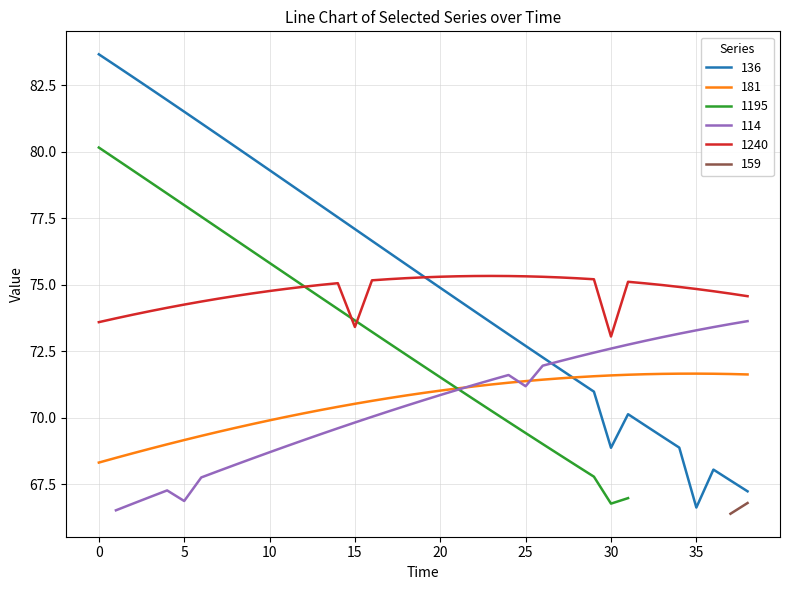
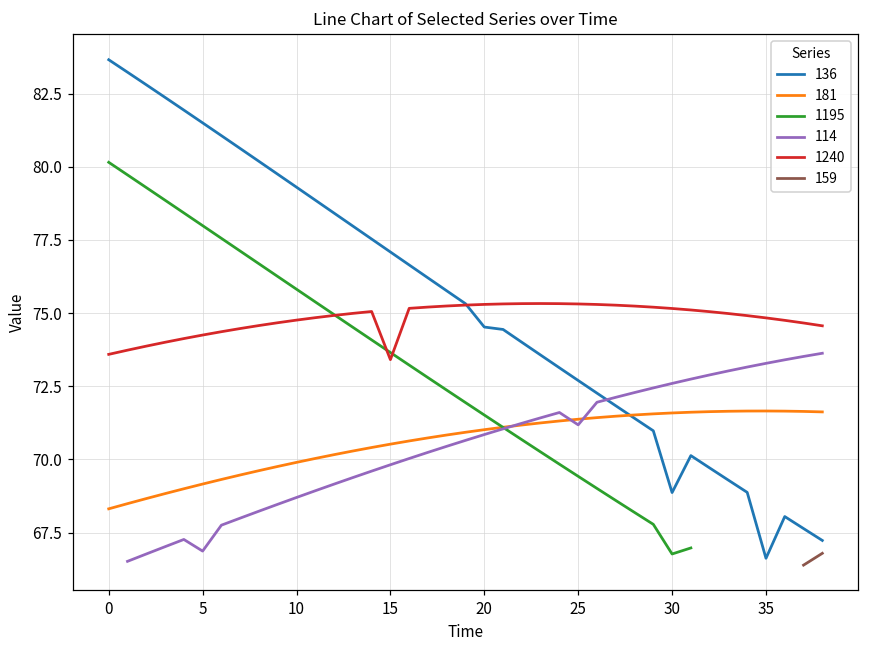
136, 20: 74.9 -> 74.5
1240, 30: 73.0 -> 75.2
